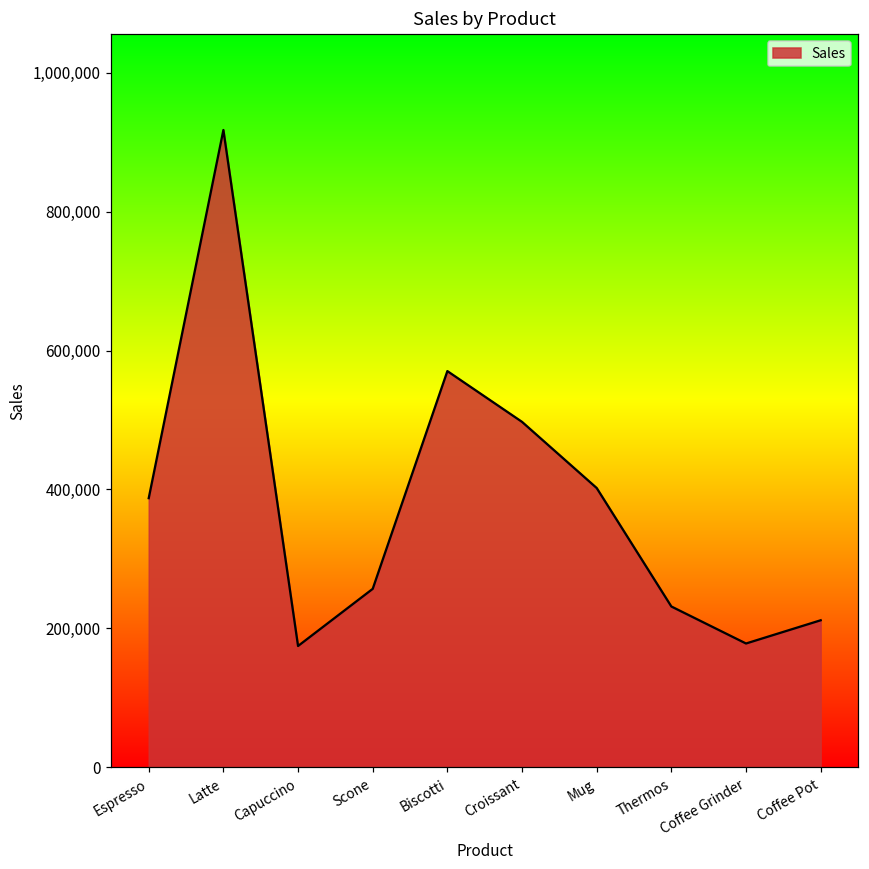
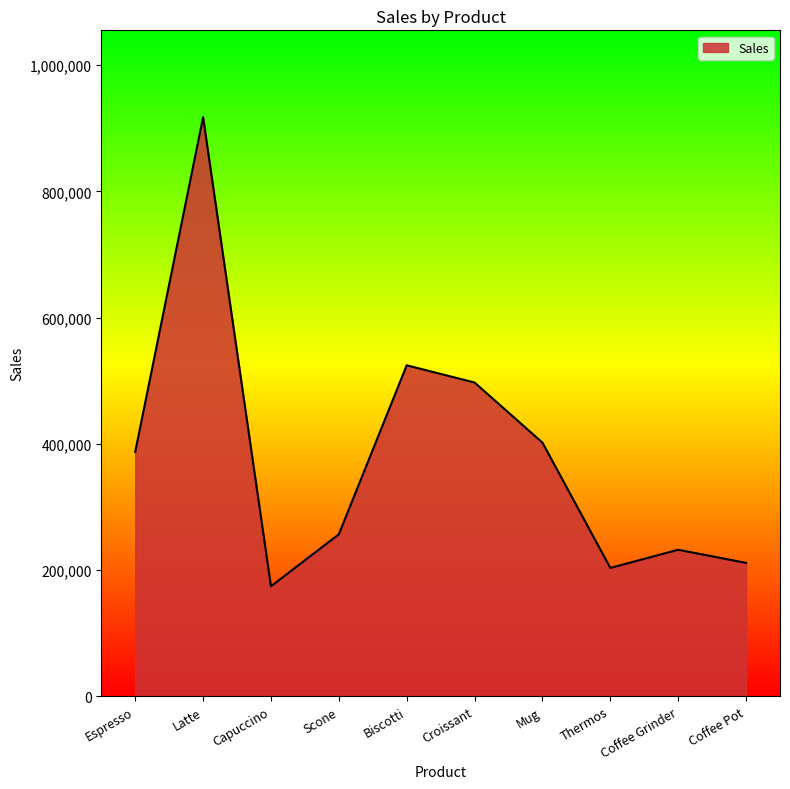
Biscotti: 570,000 -> 520,000
Thermos: 230,000 -> 200,000
Coffee Grinder: 180,000 -> 230,000
